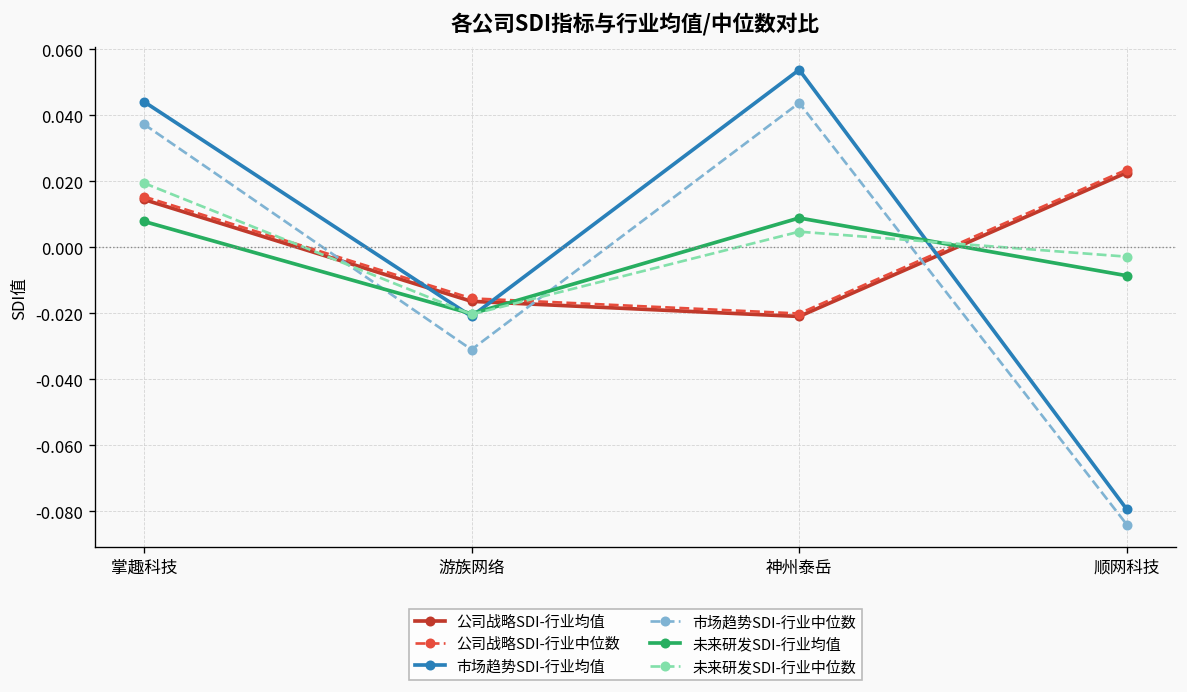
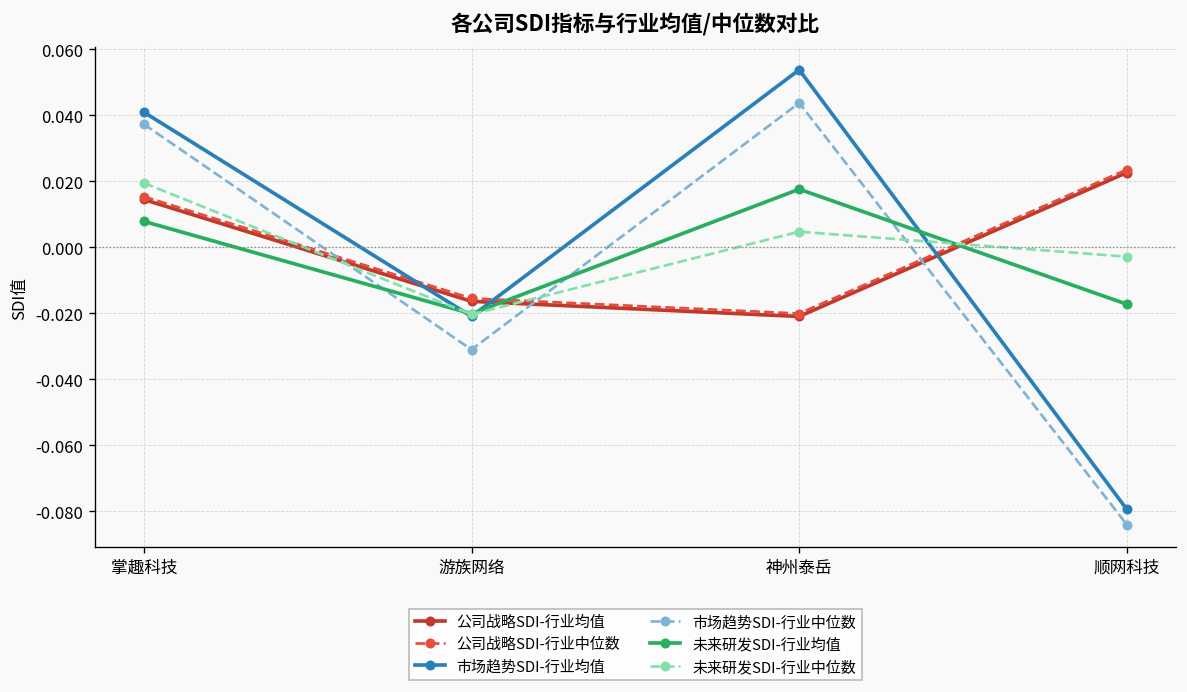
市场趋势SDI-行业均值, 掌趣科技: 0.044 -> 0.041
未来研发SDI-行业均值, 神州泰岳: 0.009 -> 0.018
未来研发SDI-行业均值, 顺网科技: -0.009 -> -0.017
